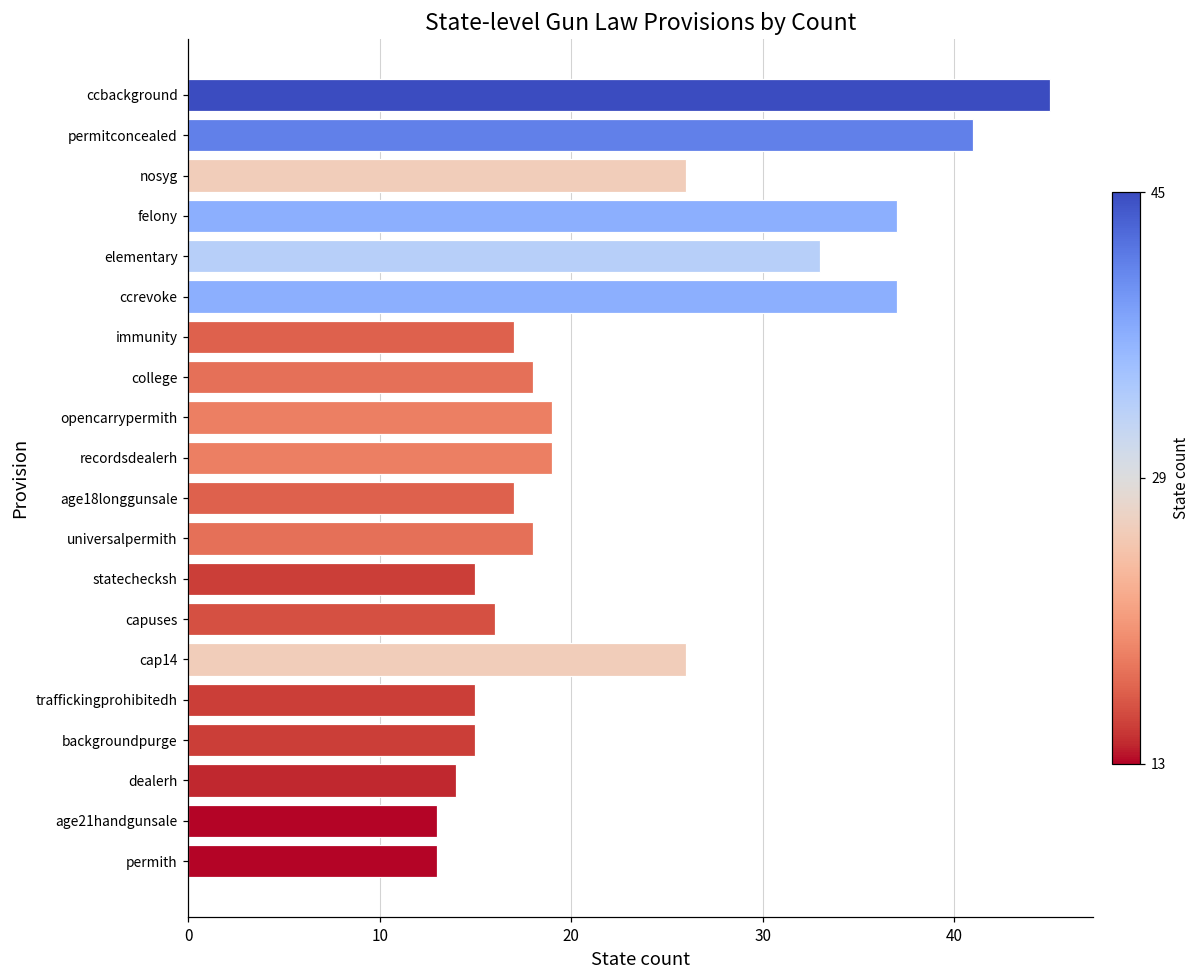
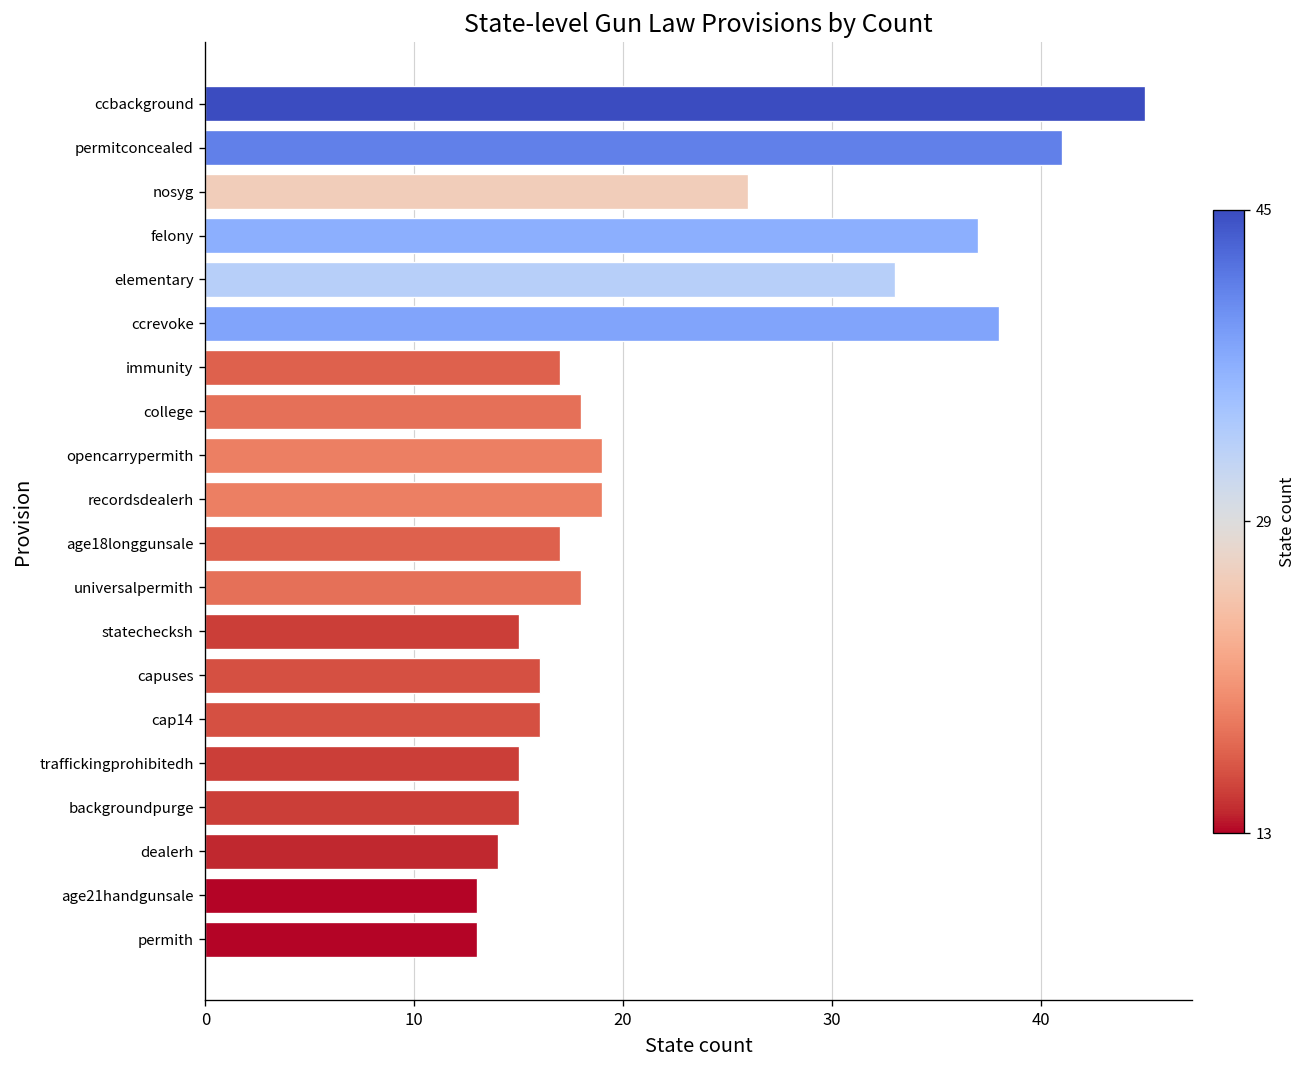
ccrevoke: 37 -> 38
cap14: 26 -> 16
